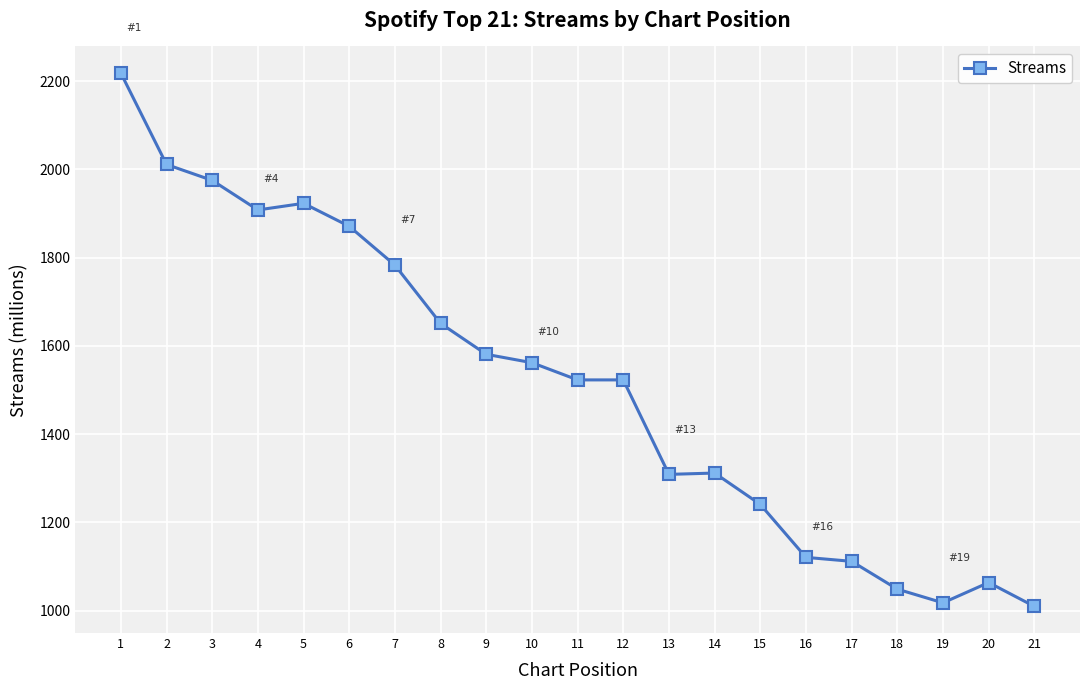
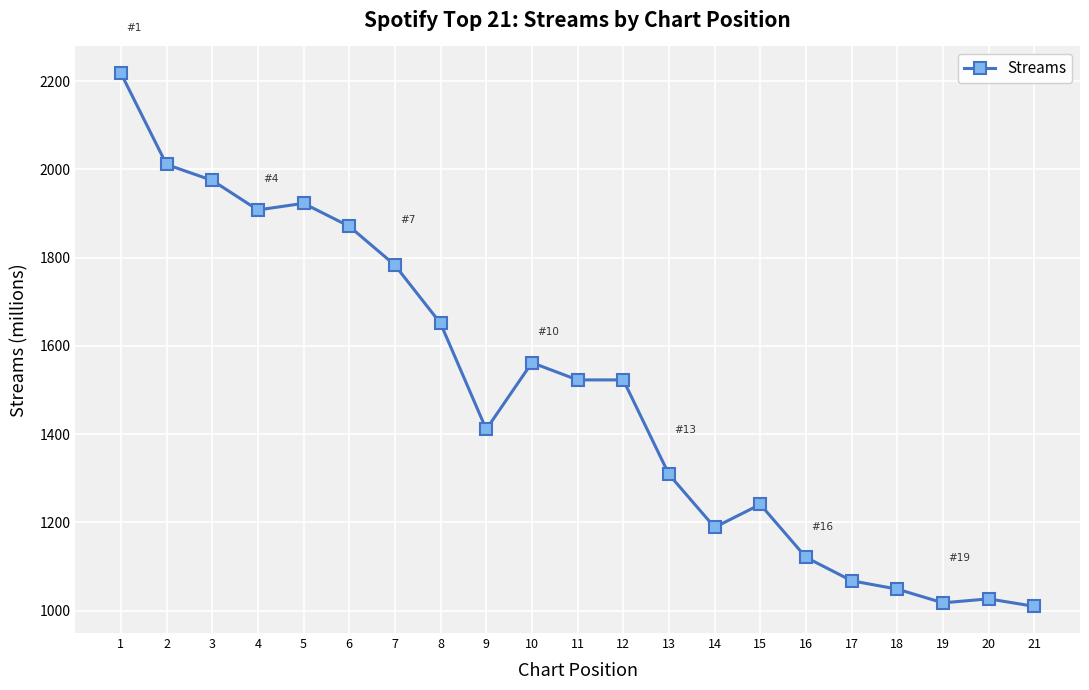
9: 1580 -> 1410
14: 1310 -> 1190
17: 1110 -> 1070
20: 1060 -> 1030
